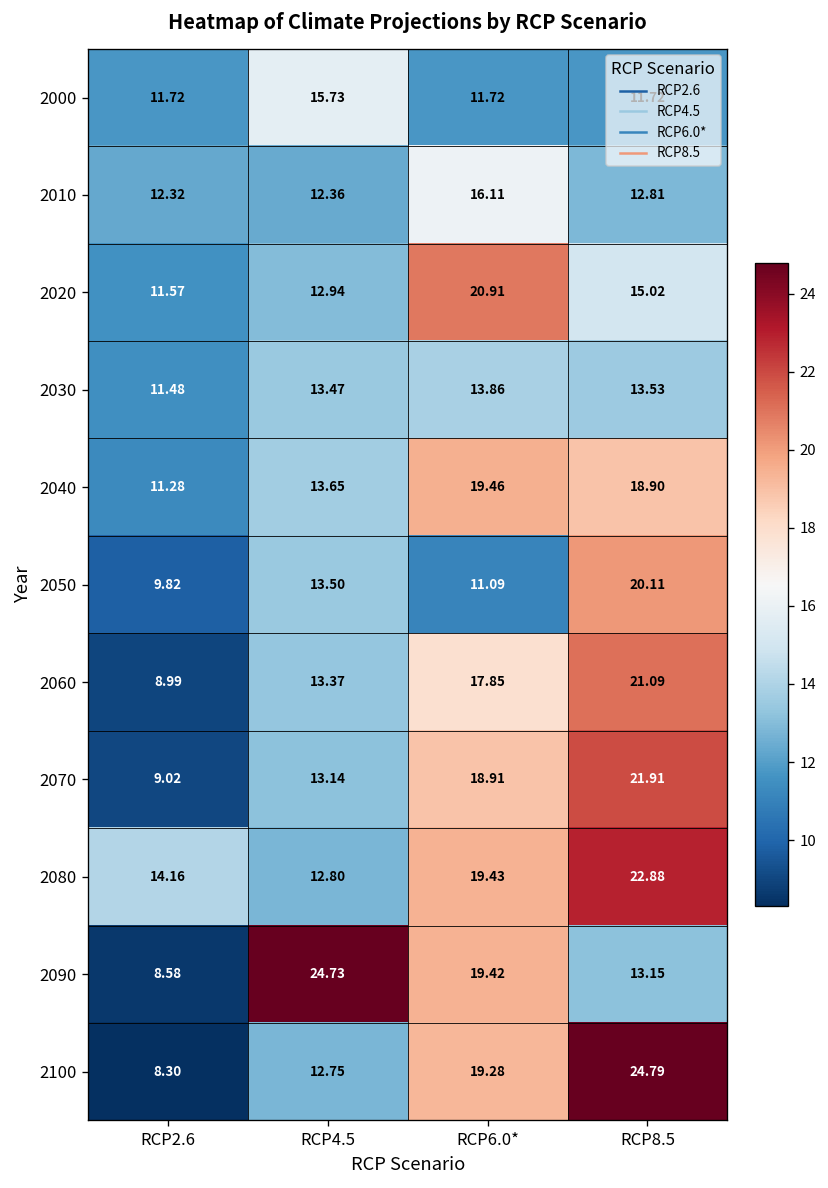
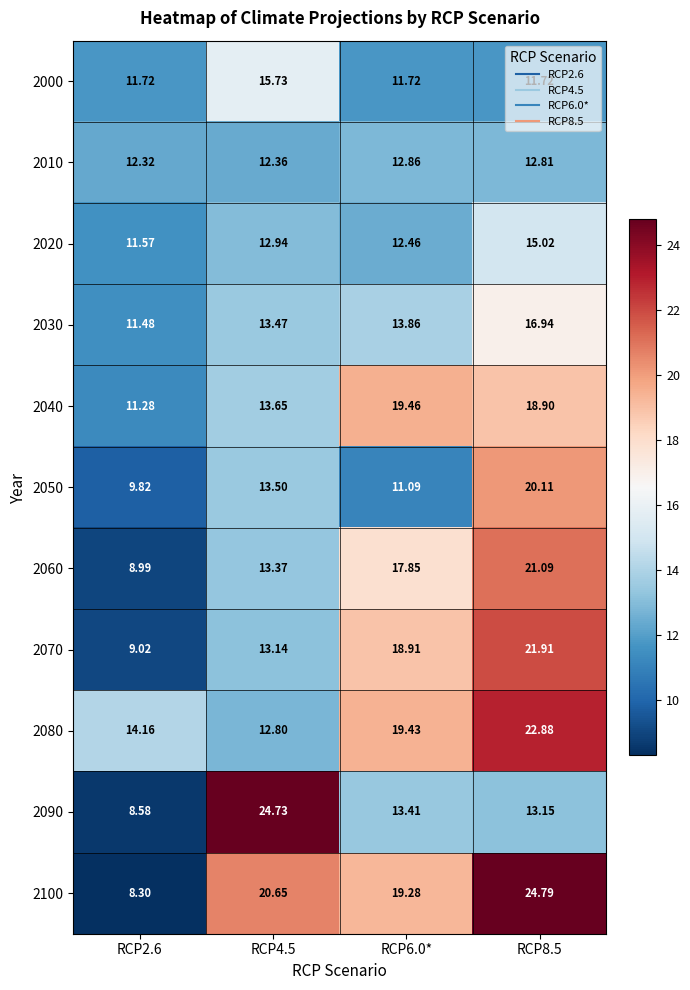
2010, RCP6.0*: 16.11 -> 12.86
2020, RCP6.0*: 20.91 -> 12.46
2030, RCP8.5: 13.53 -> 16.94
2090, RCP6.0*: 19.42 -> 13.41
2100, RCP4.5: 12.75 -> 20.65
